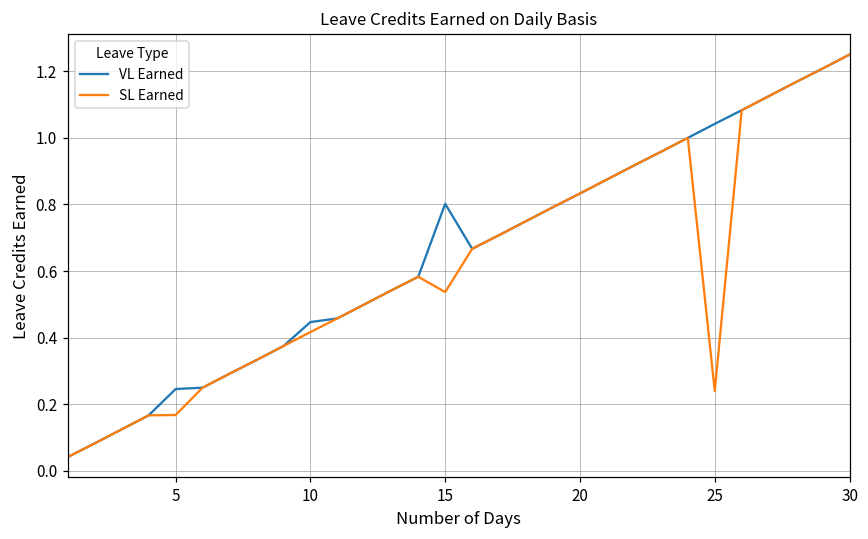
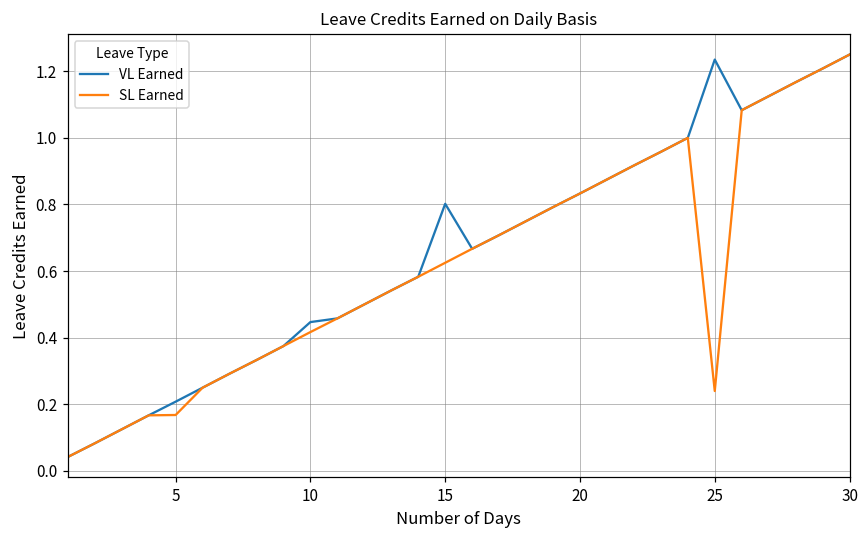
VL Earned, 5: 0.25 -> 0.21
SL Earned, 15: 0.54 -> 0.63
VL Earned, 25: 1.04 -> 1.24
